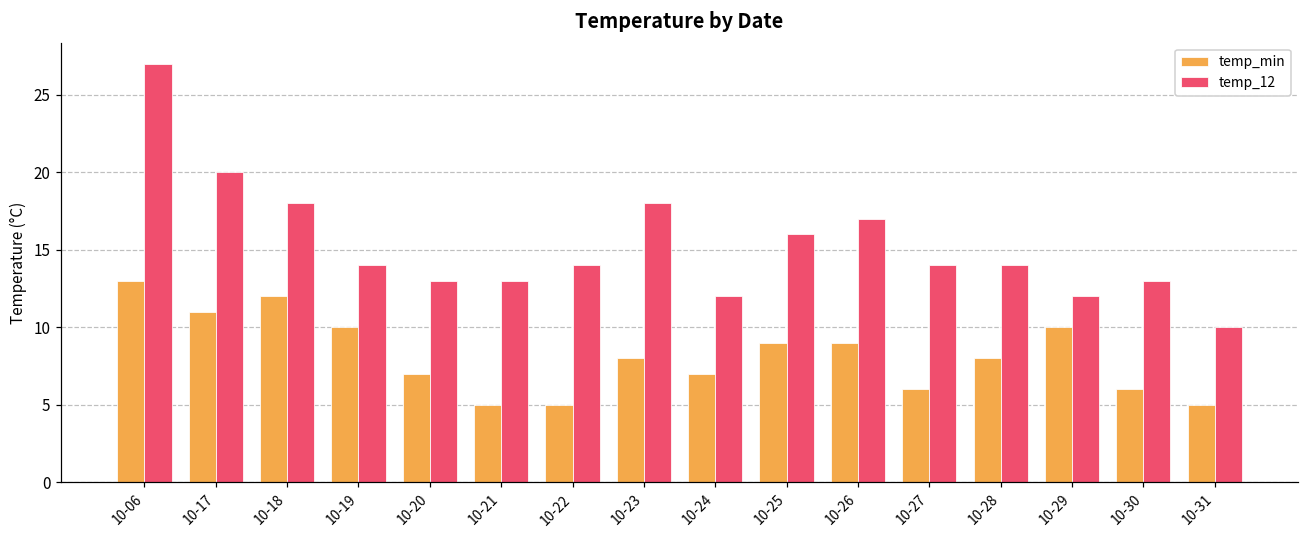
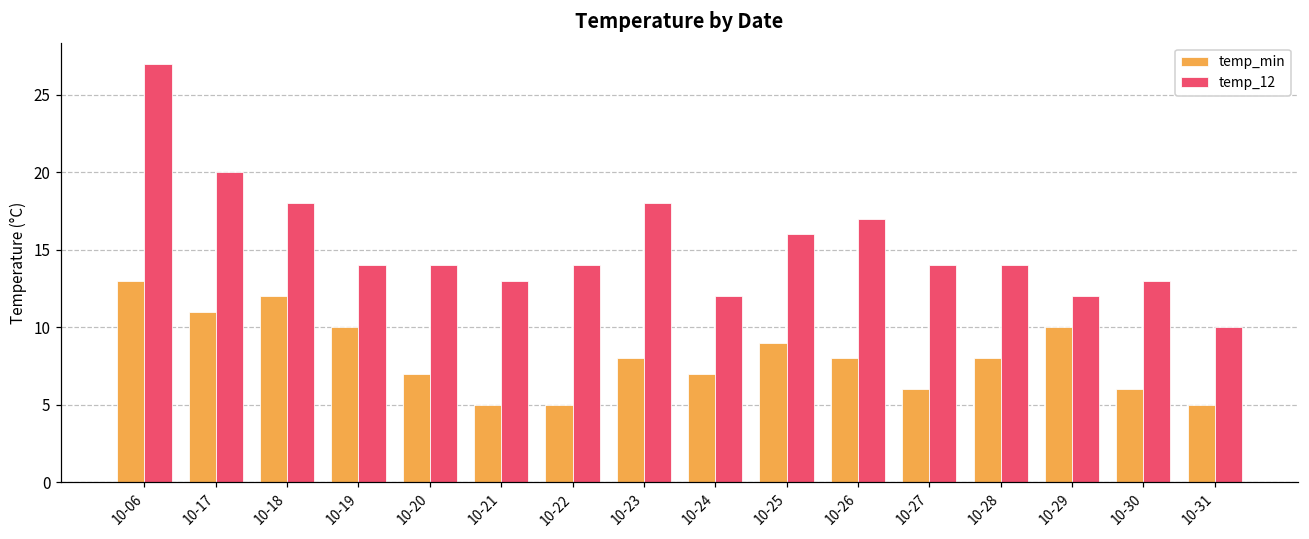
temp_12, 10-20: 13 -> 14
temp_min, 10-26: 9 -> 8
